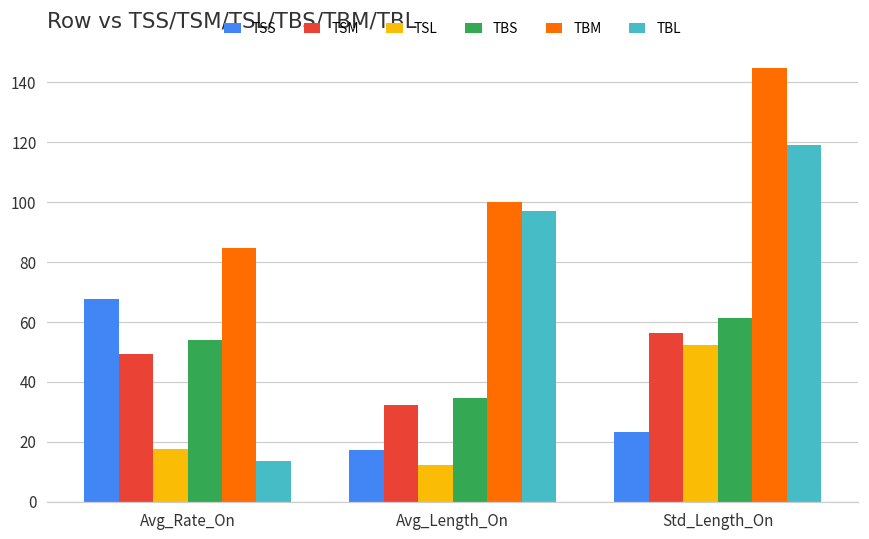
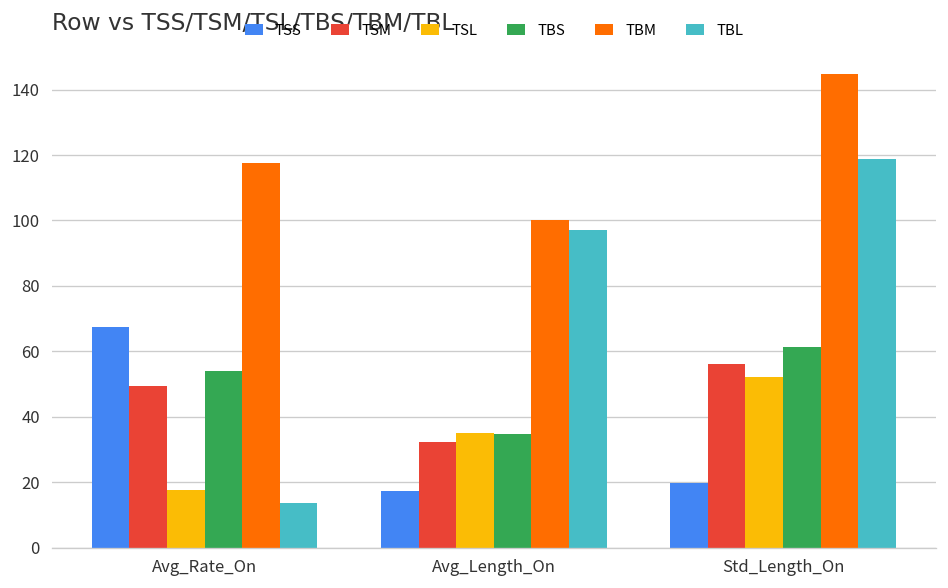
TBM, Avg_Rate_On: 85 -> 118
TSL, Avg_Length_On: 12 -> 35
TSS, Std_Length_On: 23 -> 20
